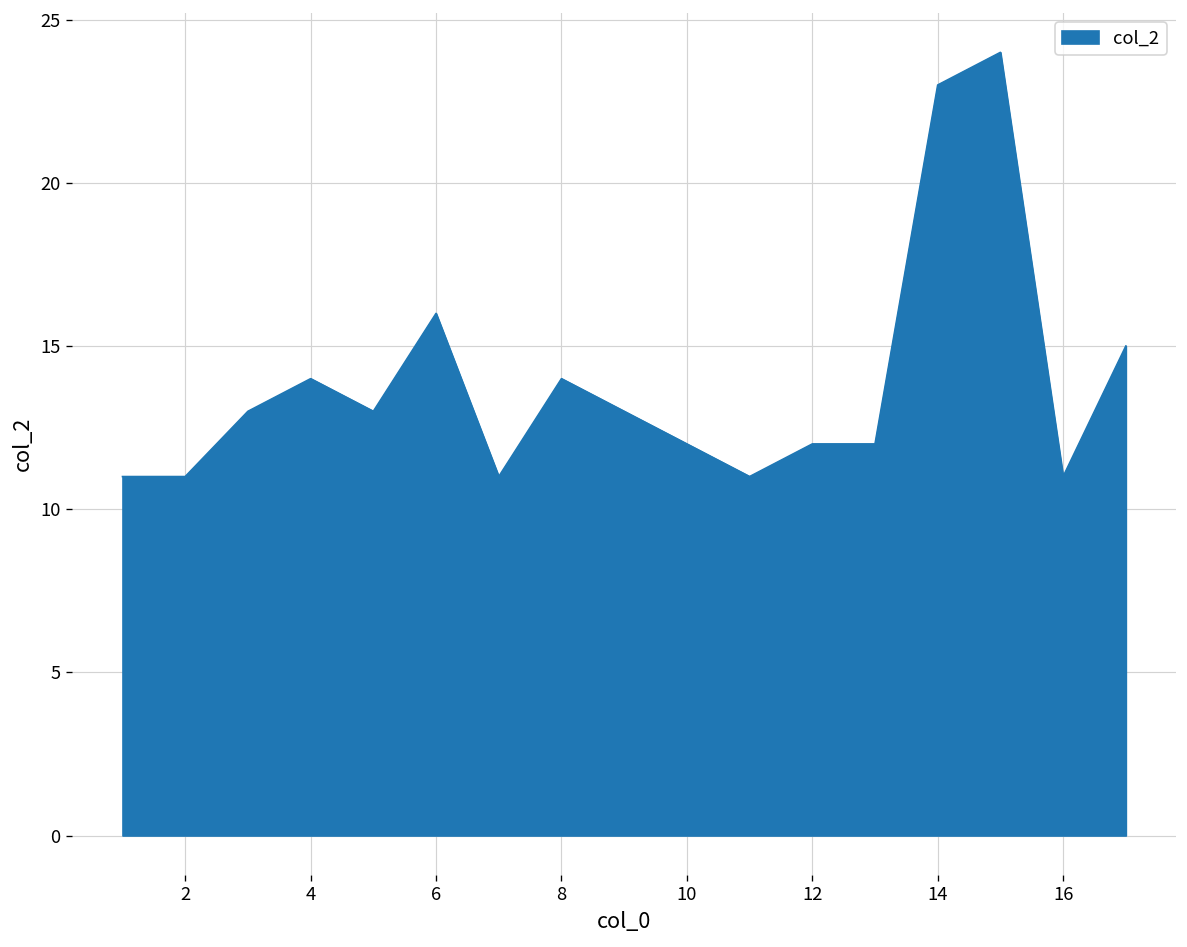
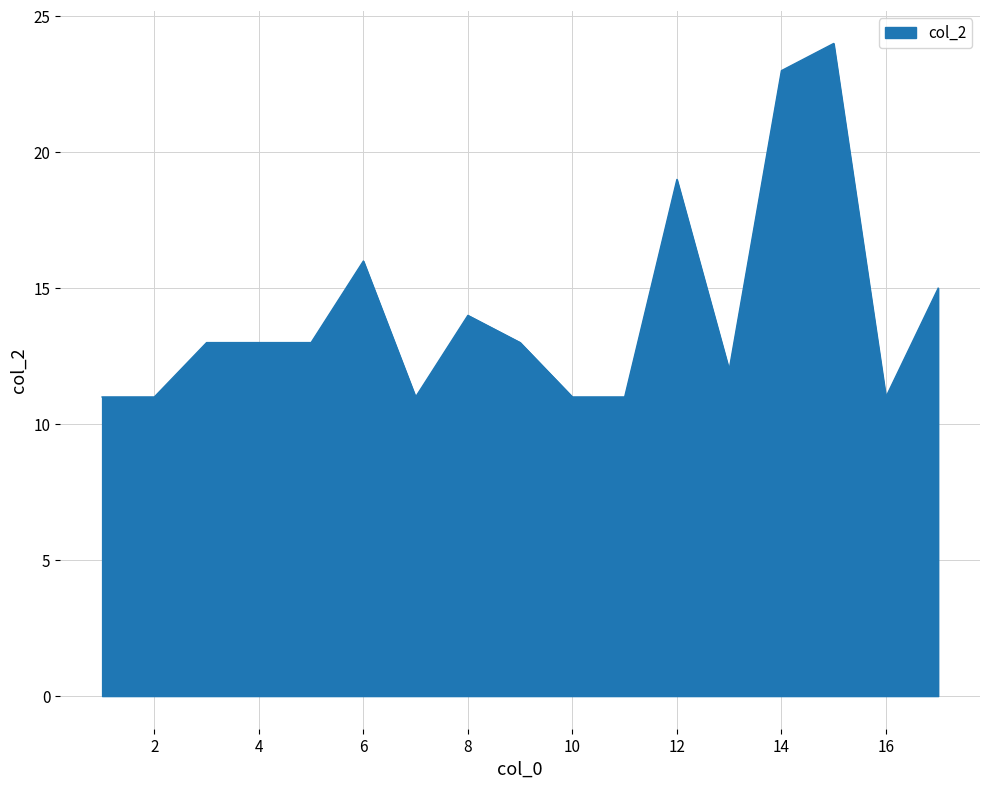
4: 14 -> 13
10: 12 -> 11
12: 12 -> 19
